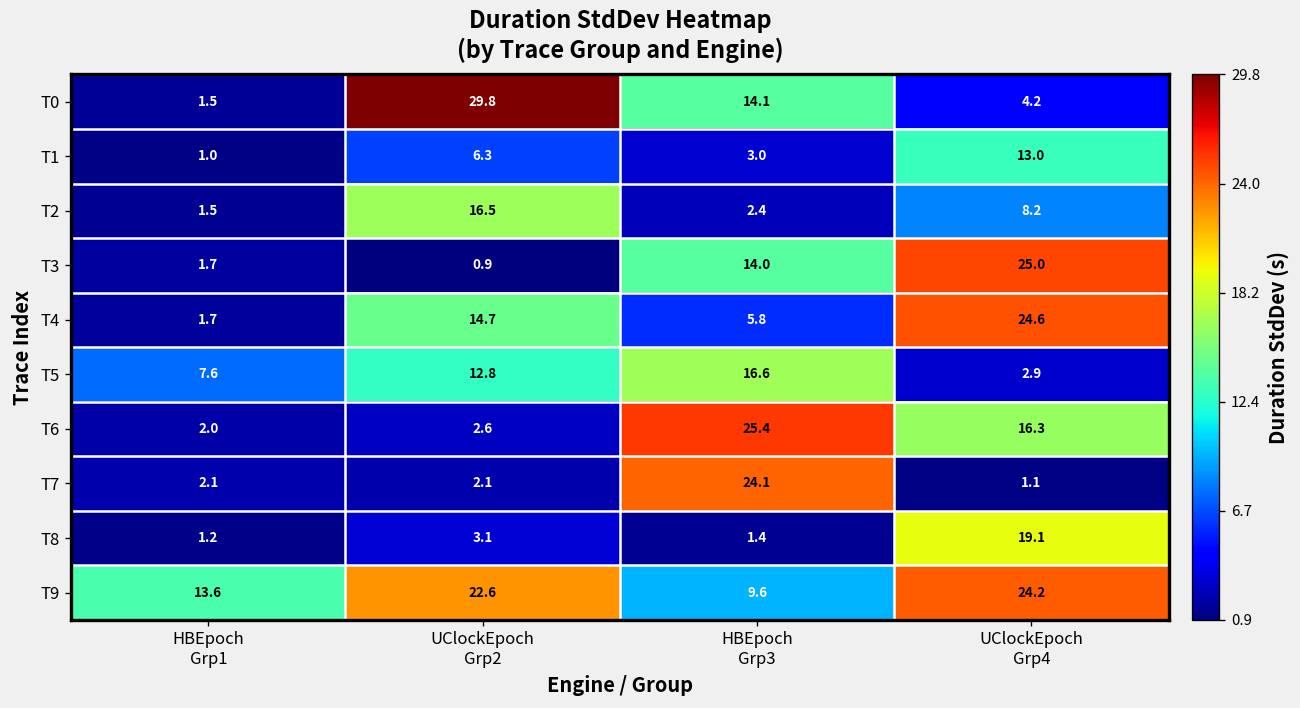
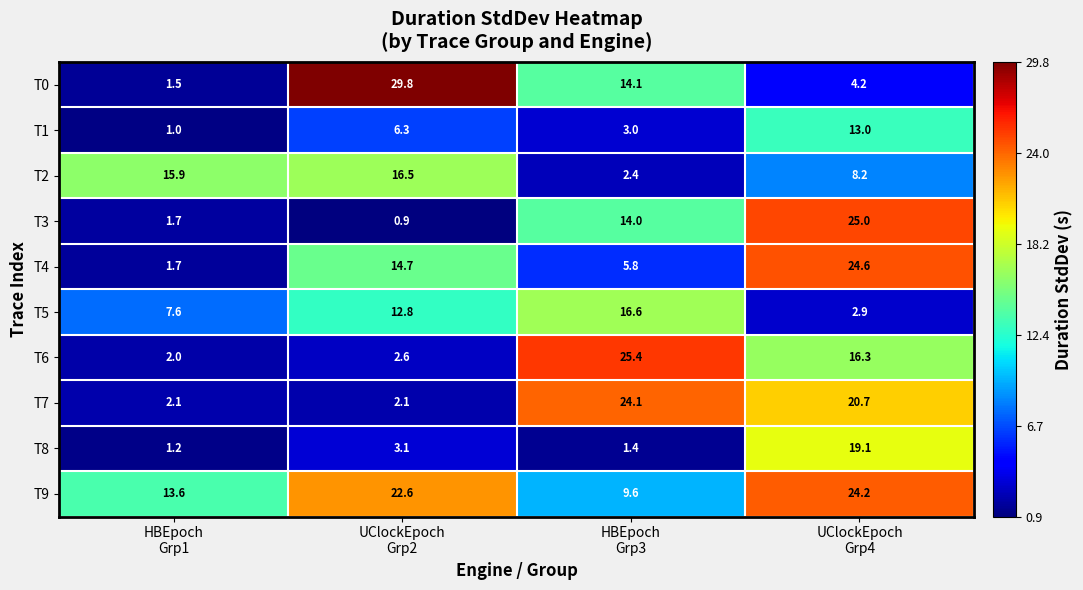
T2, HBEpoch Grp1: 1.5 -> 15.9
T7, UClockEpoch Grp4: 1.1 -> 20.7
